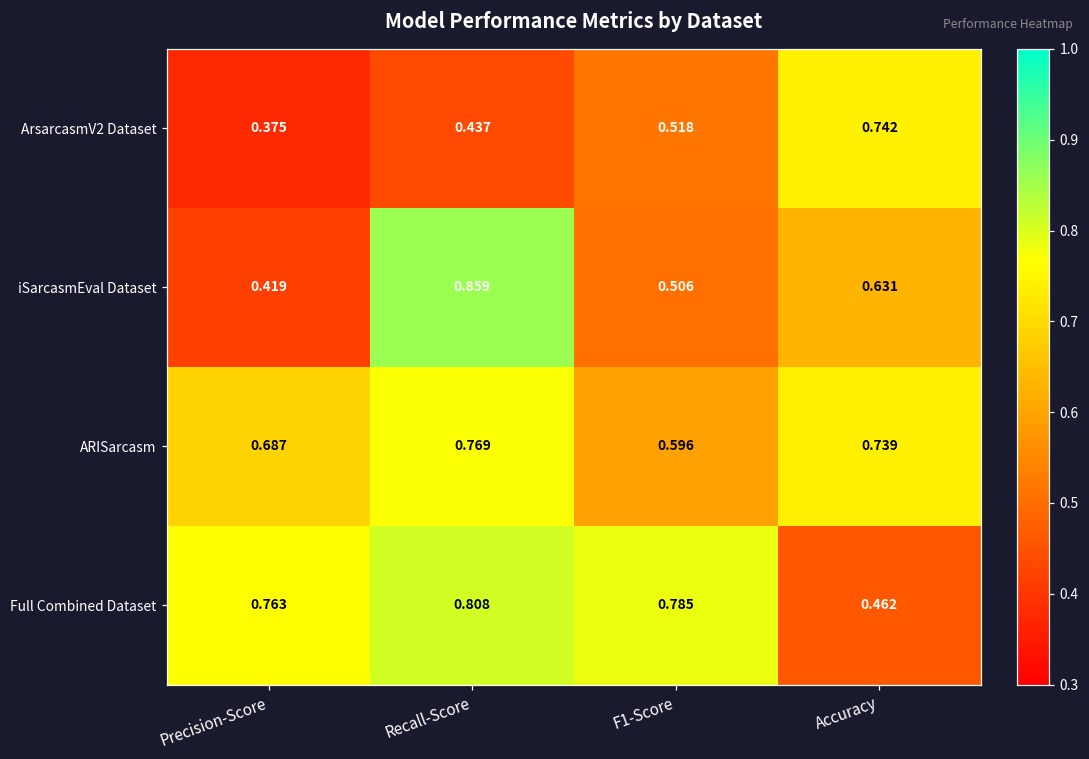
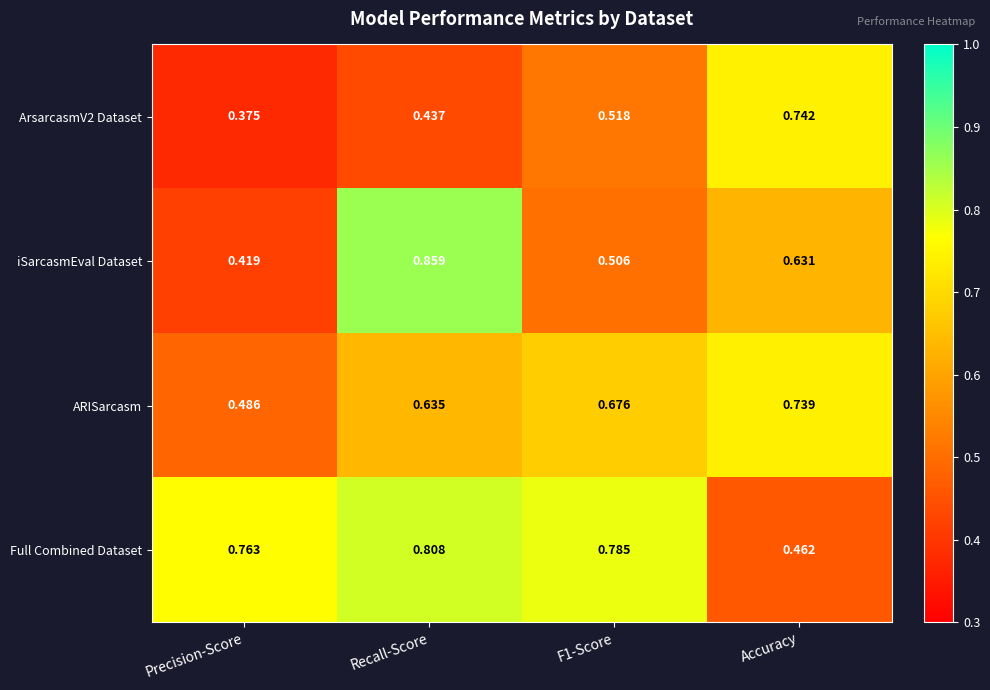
ARISarcasm, Precision-Score: 0.687 -> 0.486
ARISarcasm, Recall-Score: 0.769 -> 0.635
ARISarcasm, F1-Score: 0.596 -> 0.676
